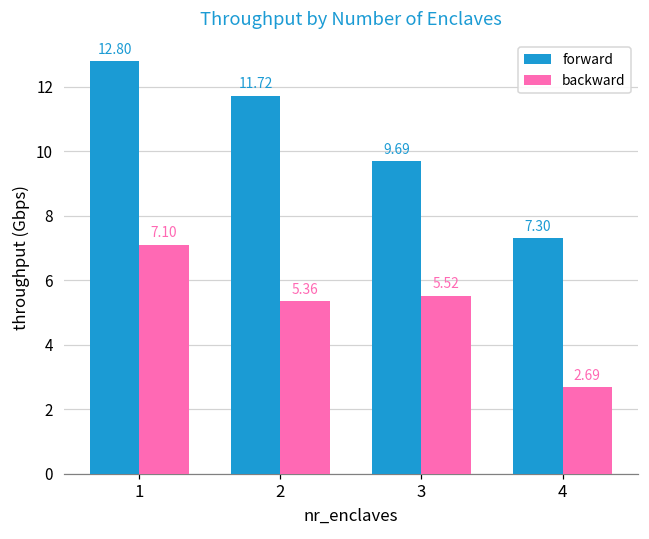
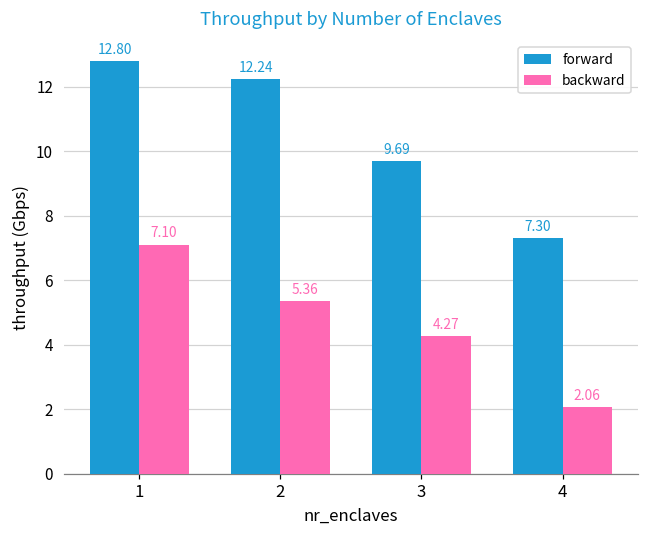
forward, 2: 11.72 -> 12.24
backward, 3: 5.52 -> 4.27
backward, 4: 2.69 -> 2.06
